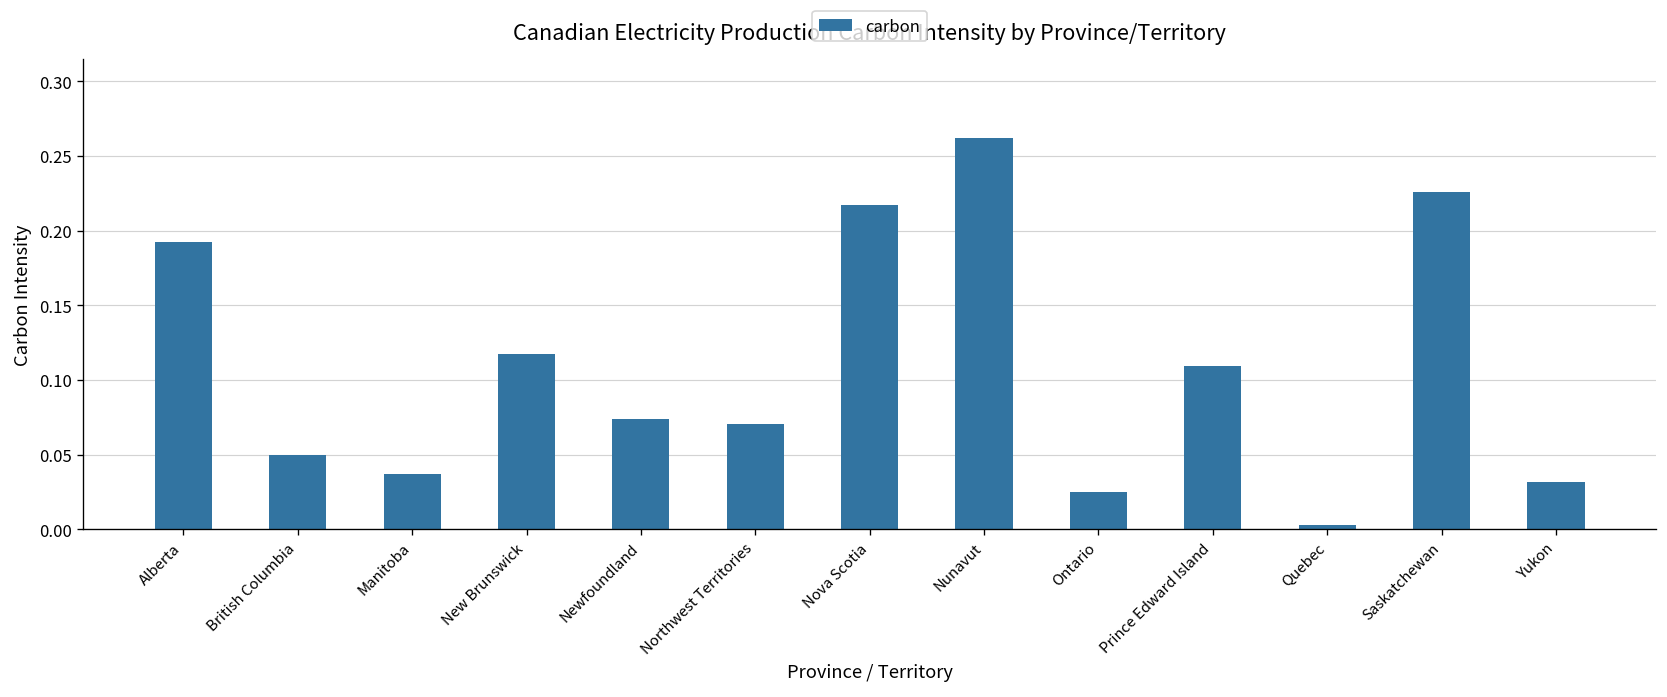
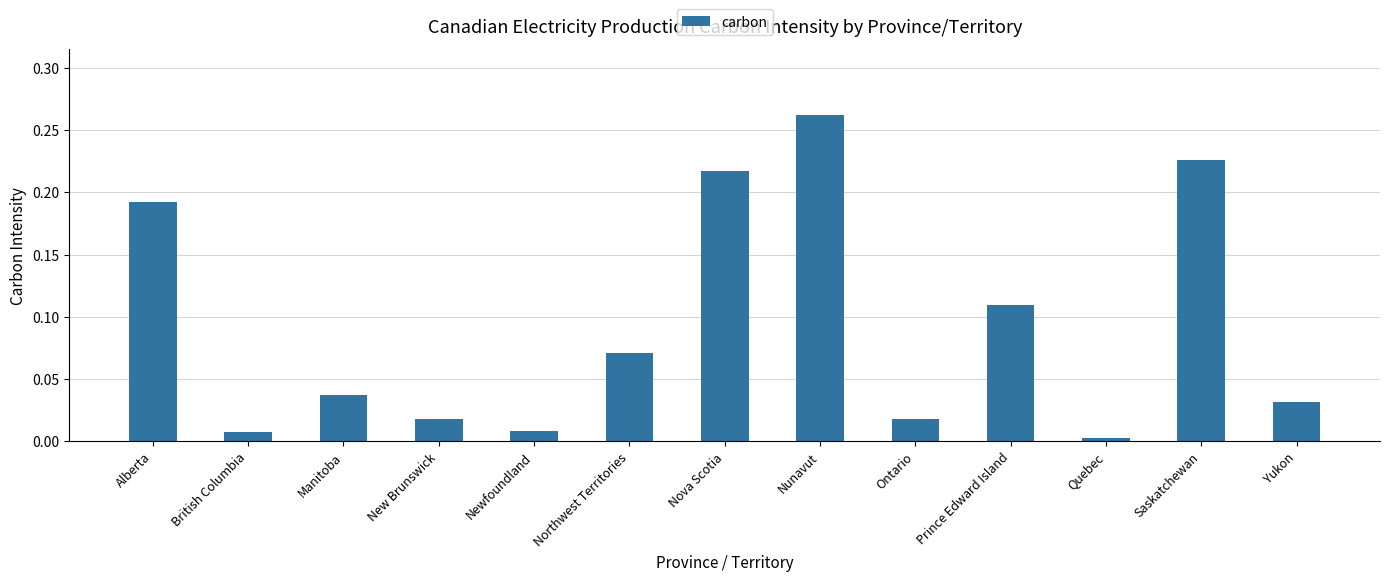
British Columbia: 0.050 -> 0.008
New Brunswick: 0.117 -> 0.018
Newfoundland: 0.074 -> 0.008
Ontario: 0.025 -> 0.017
